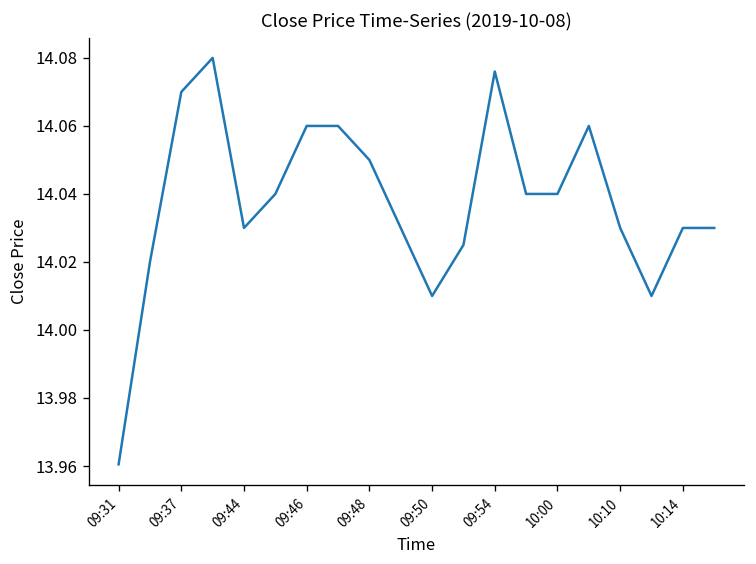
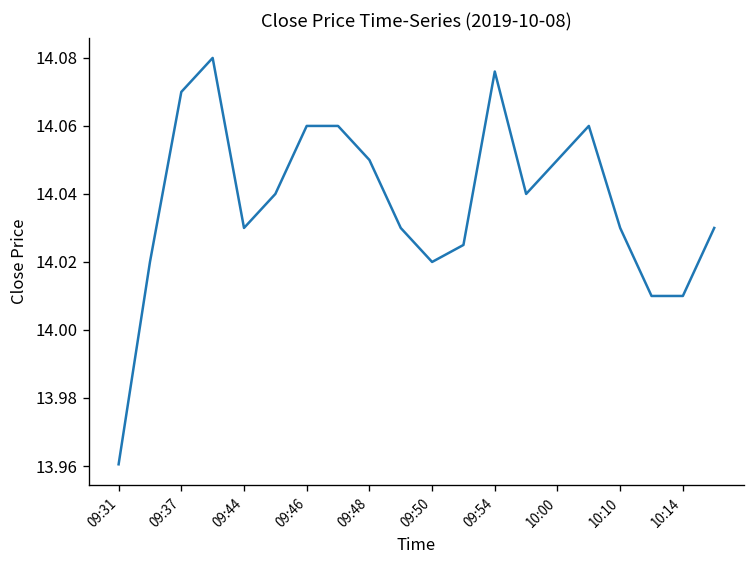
09:50: 14.01 -> 14.02
10:00: 14.04 -> 14.05
10:14: 14.03 -> 14.01
